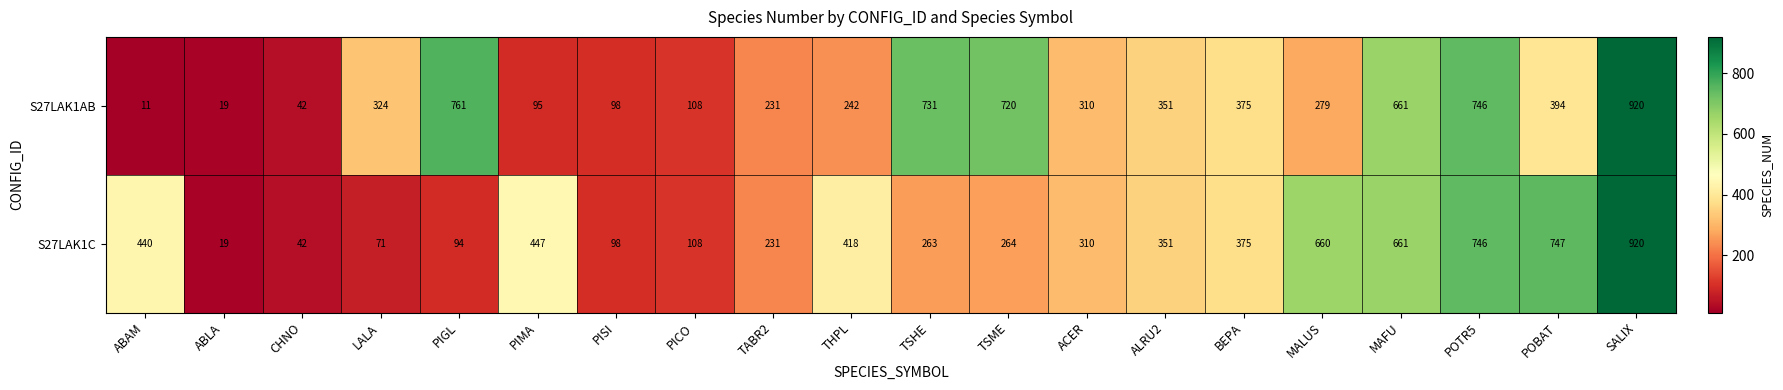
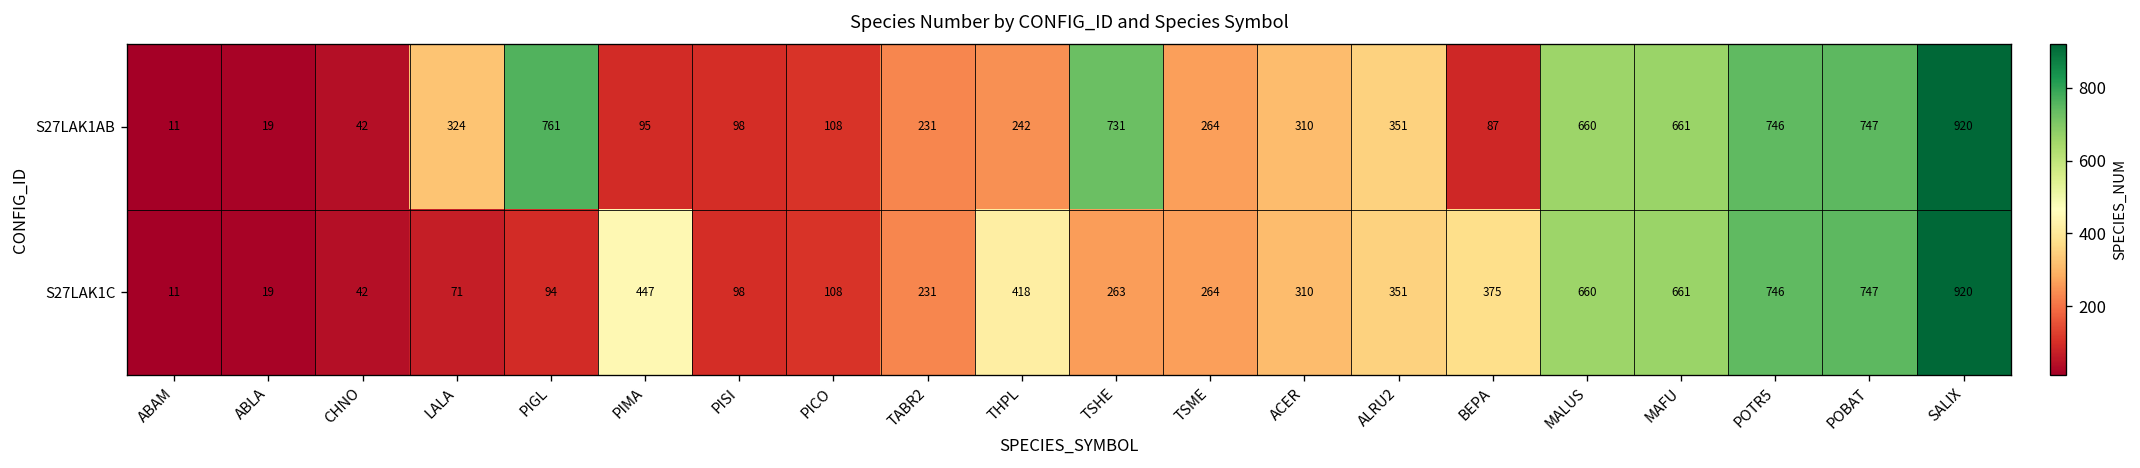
S27LAK1AB, TSME: 720 -> 264
S27LAK1AB, BEPA: 375 -> 87
S27LAK1AB, MALUS: 279 -> 660
S27LAK1AB, POBAT: 394 -> 747
S27LAK1C, ABAM: 440 -> 11
